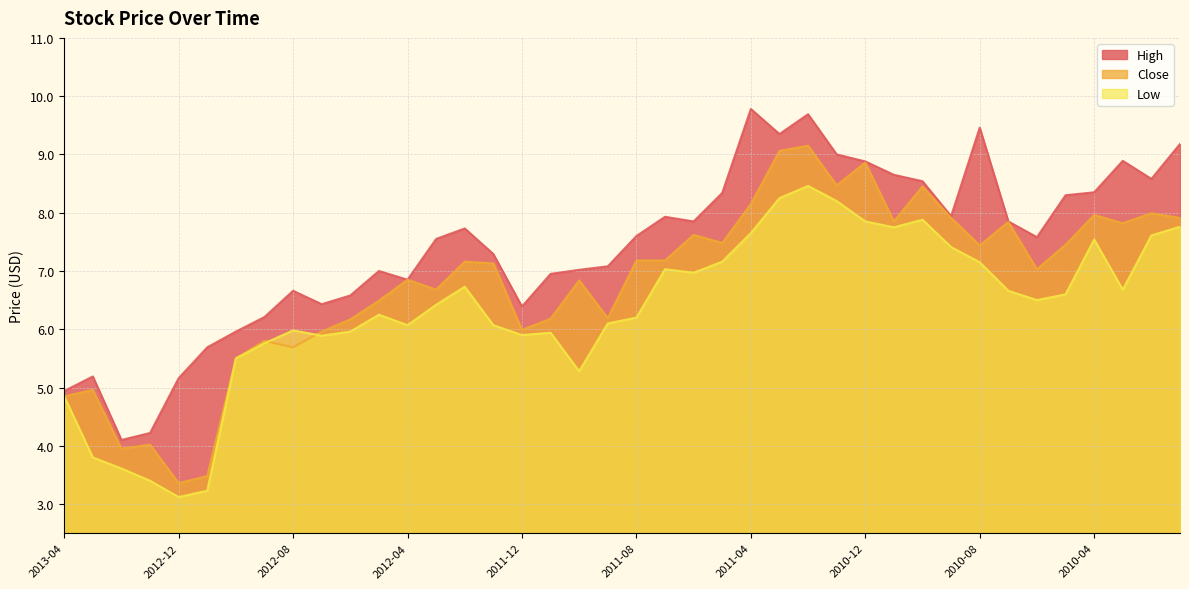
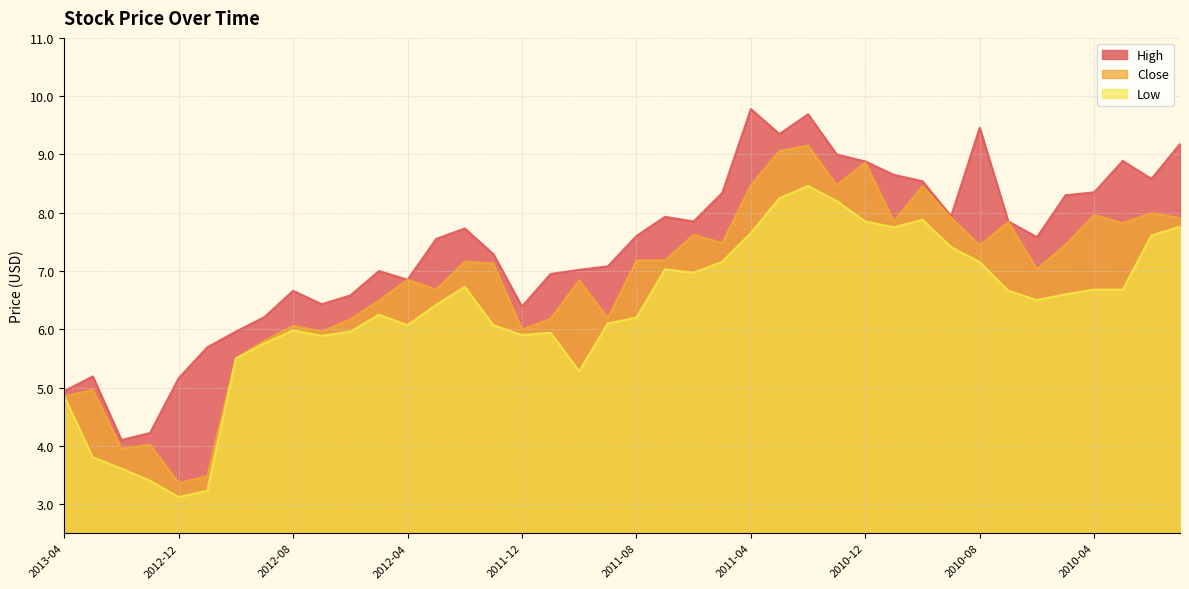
Close, 2012-08: 5.7 -> 6.1
Close, 2011-04: 8.2 -> 8.5
Low, 2010-04: 7.5 -> 6.7
